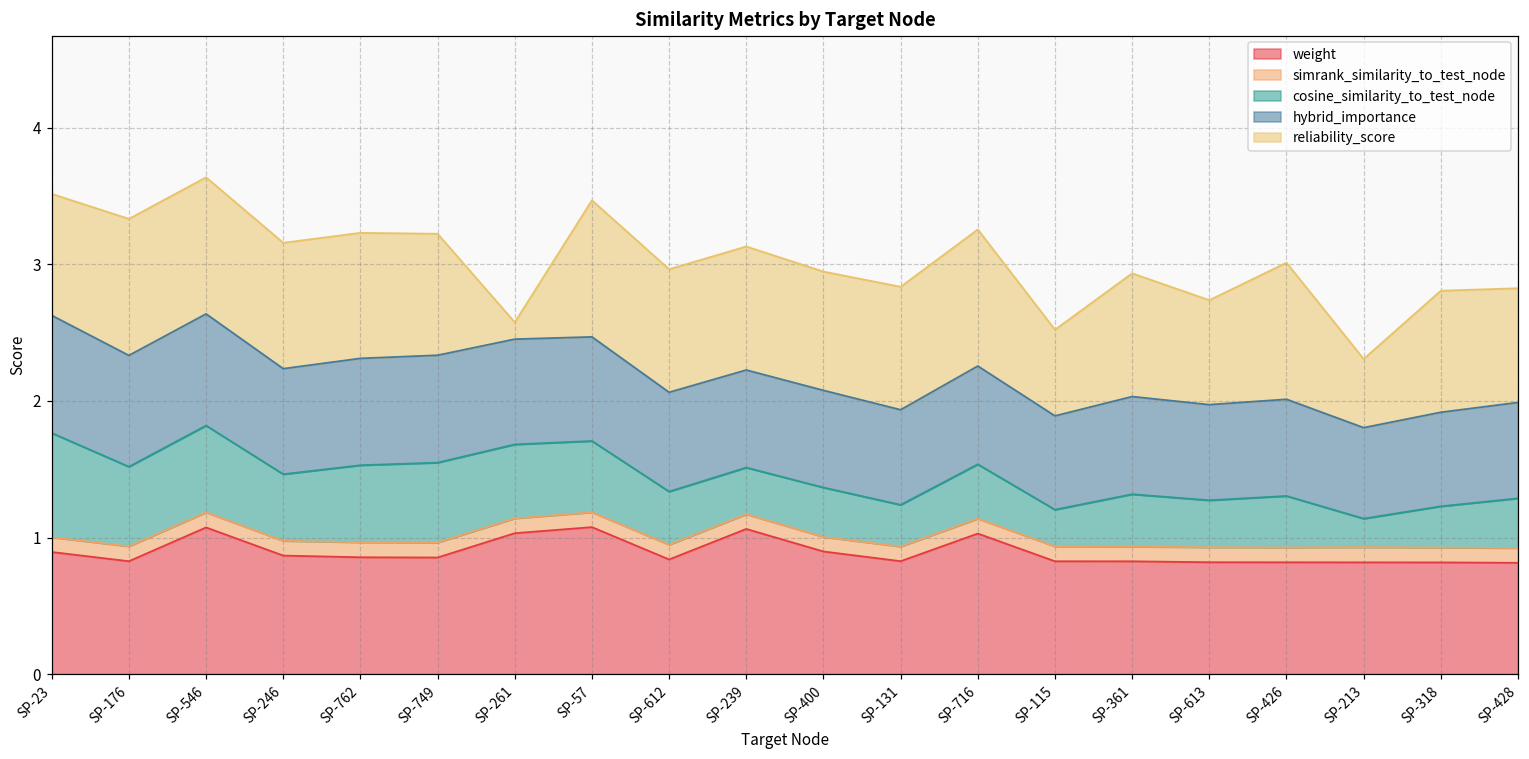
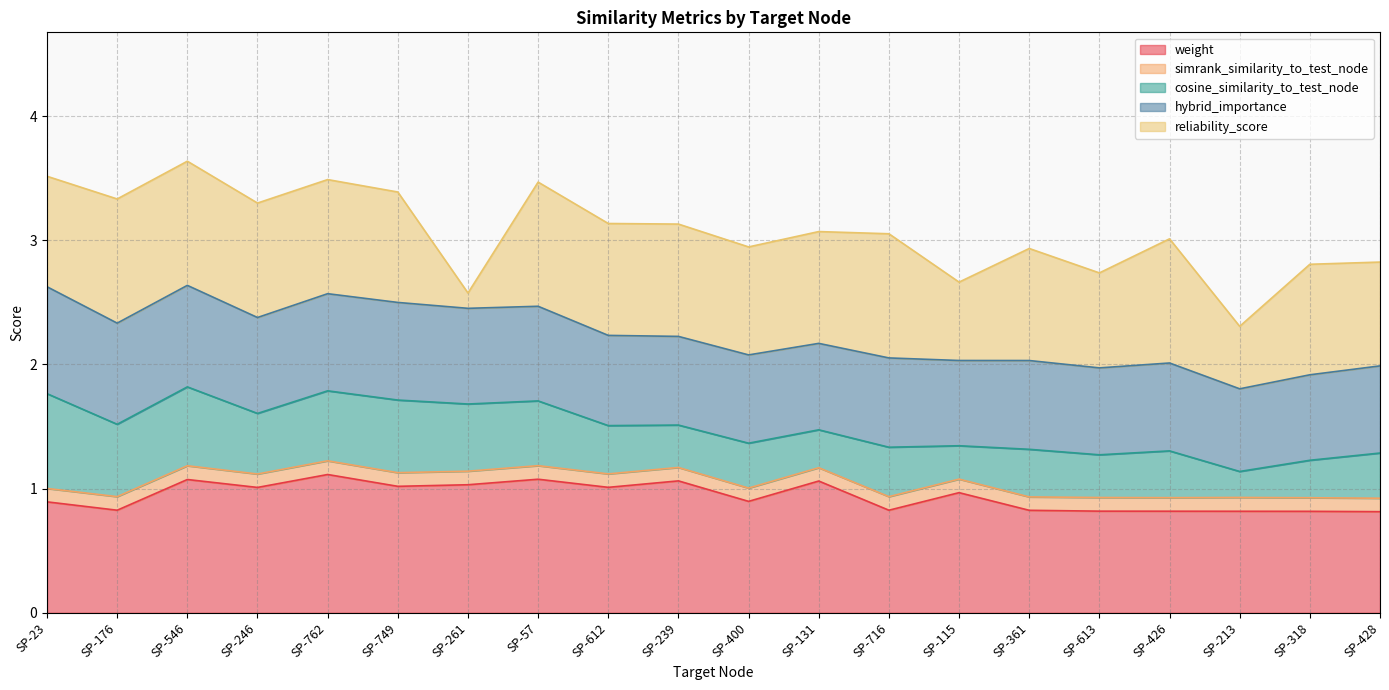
weight, SP-246: 0.87 -> 1.01
weight, SP-762: 0.86 -> 1.11
weight, SP-749: 0.85 -> 1.02
weight, SP-612: 0.84 -> 1.01
weight, SP-131: 0.83 -> 1.06
weight, SP-716: 1.03 -> 0.83
weight, SP-115: 0.83 -> 0.97
